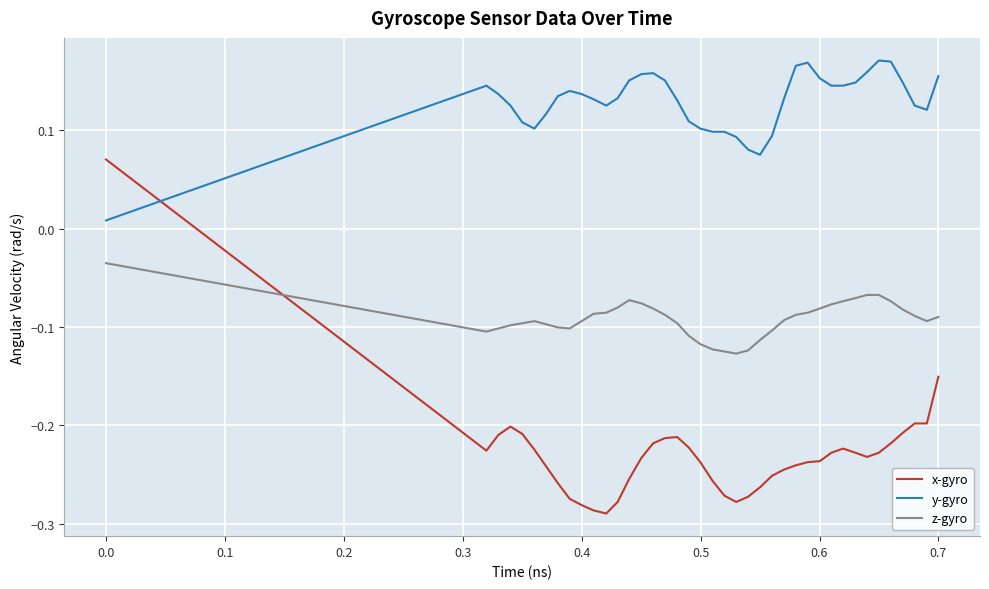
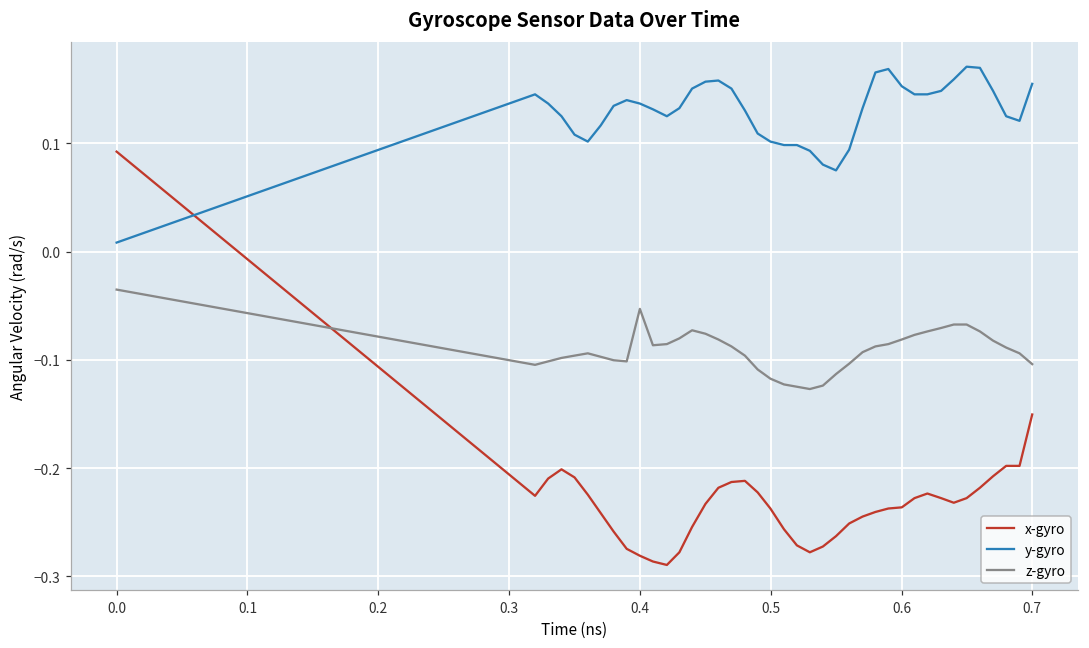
x-gyro, 0.0: 0.07 -> 0.09
z-gyro, 0.4: -0.09 -> -0.05
z-gyro, 0.7: -0.09 -> -0.10
